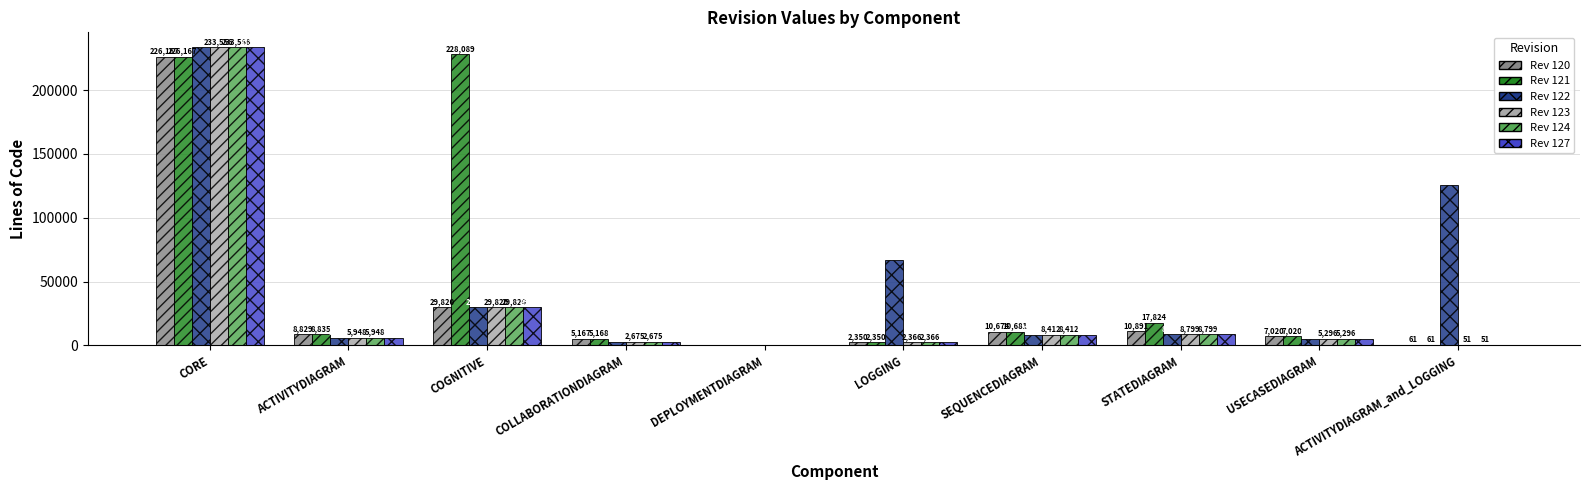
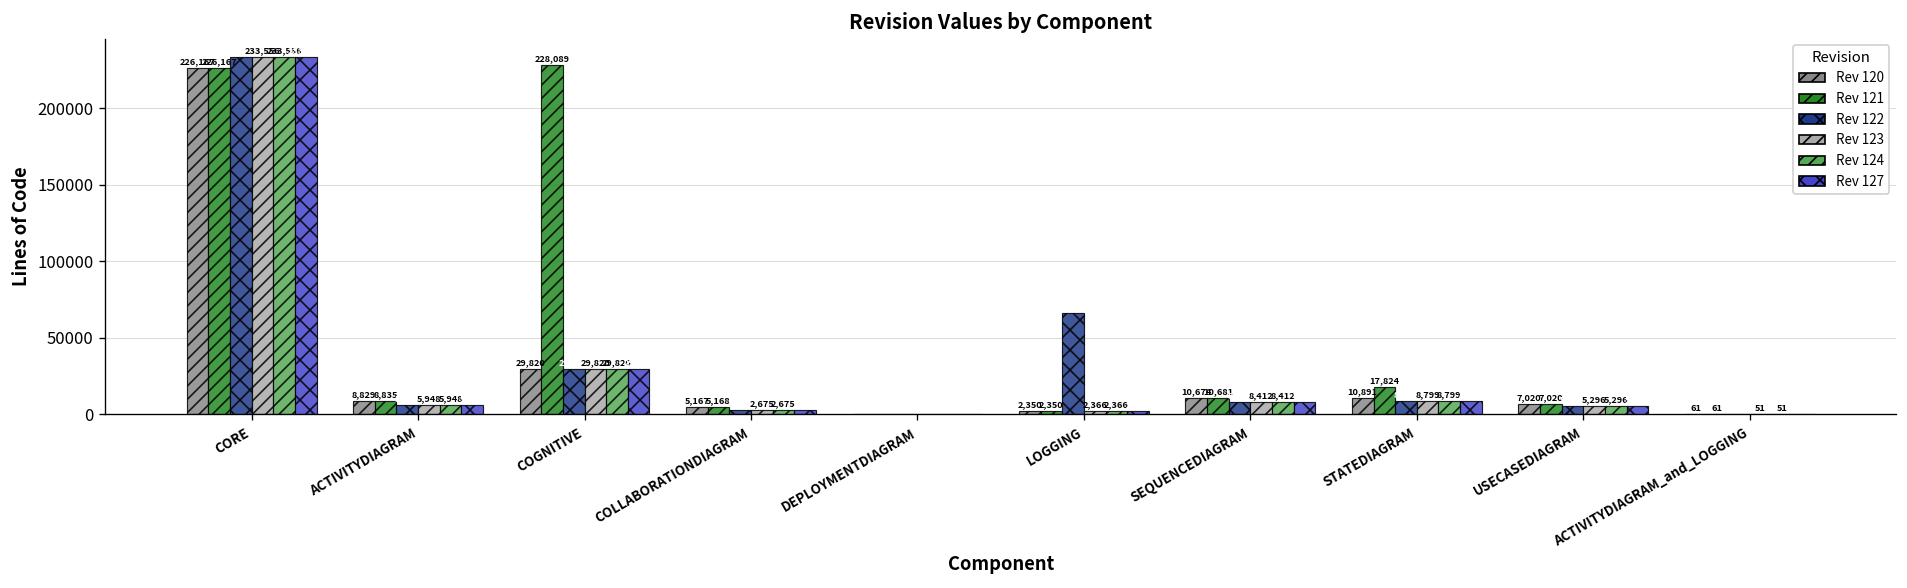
Rev 122, ACTIVITYDIAGRAM_and_LOGGING: 126000 -> 0
